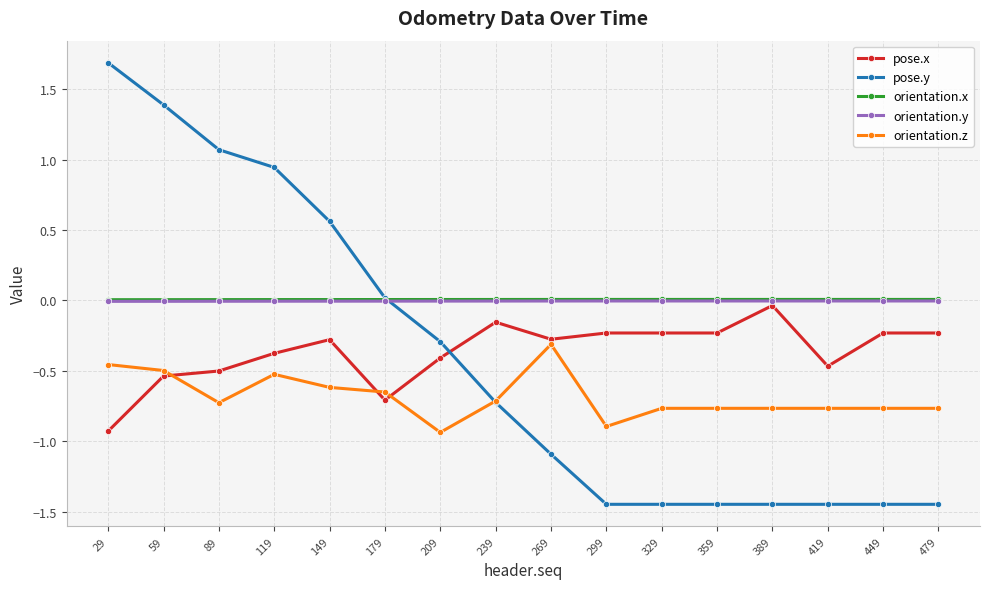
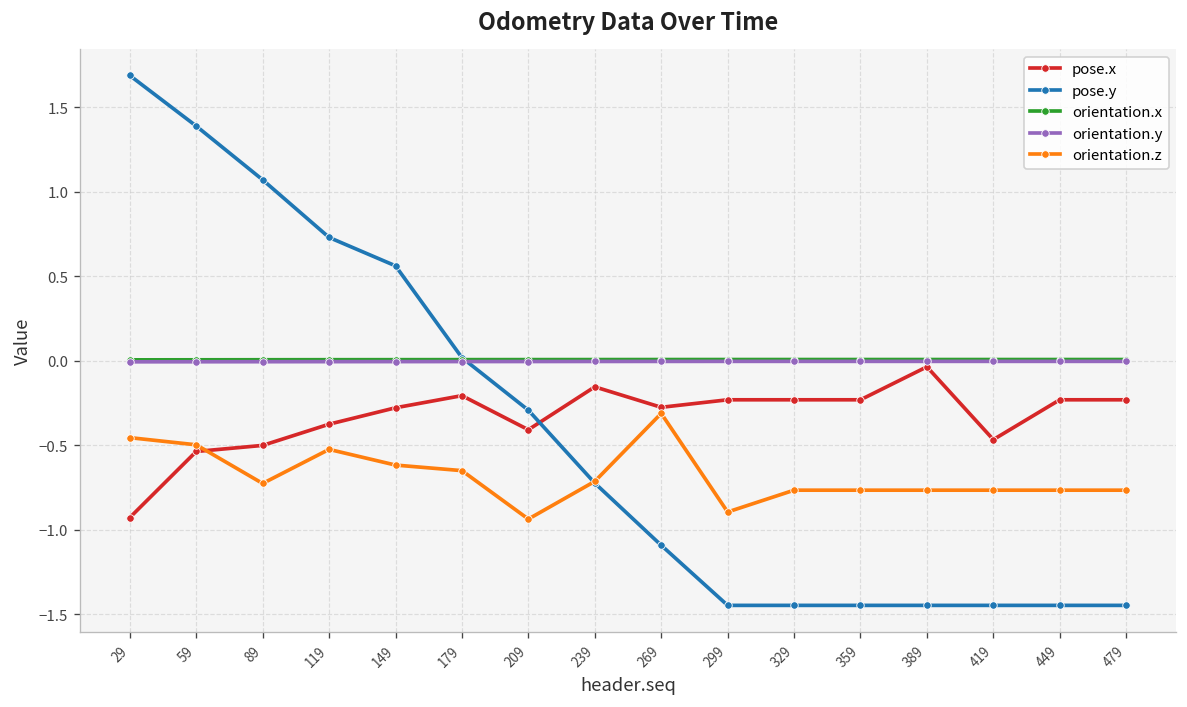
pose.y, 119: 0.95 -> 0.73
pose.x, 179: -0.71 -> -0.21
